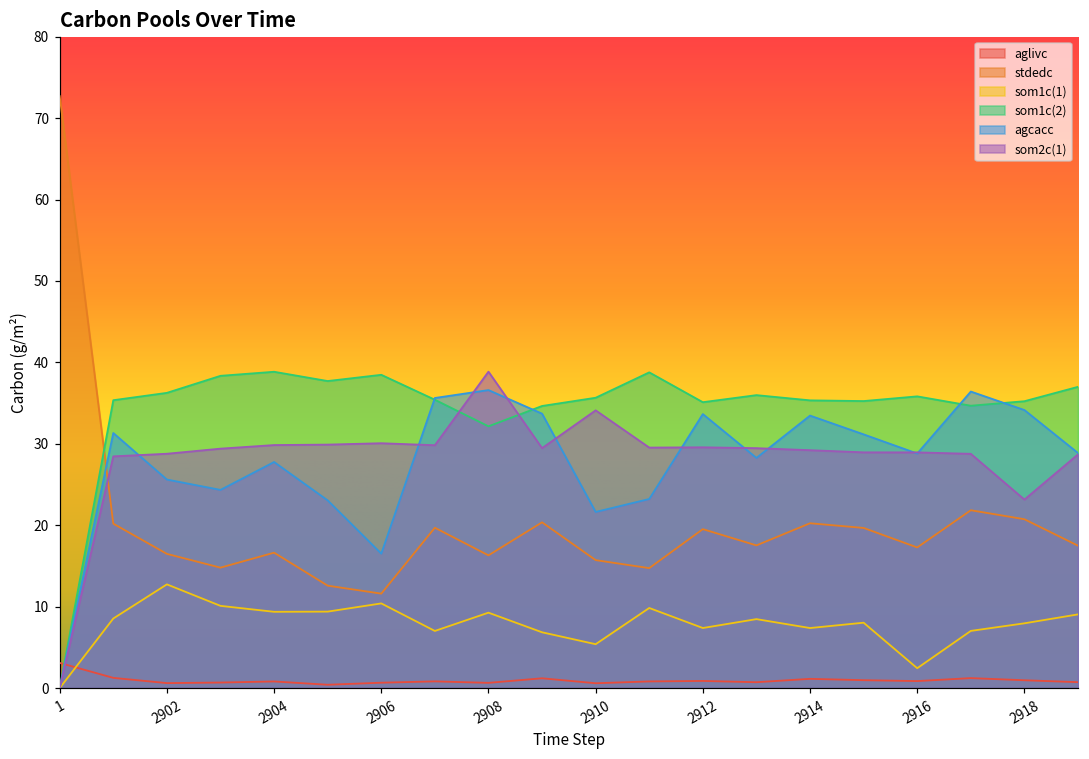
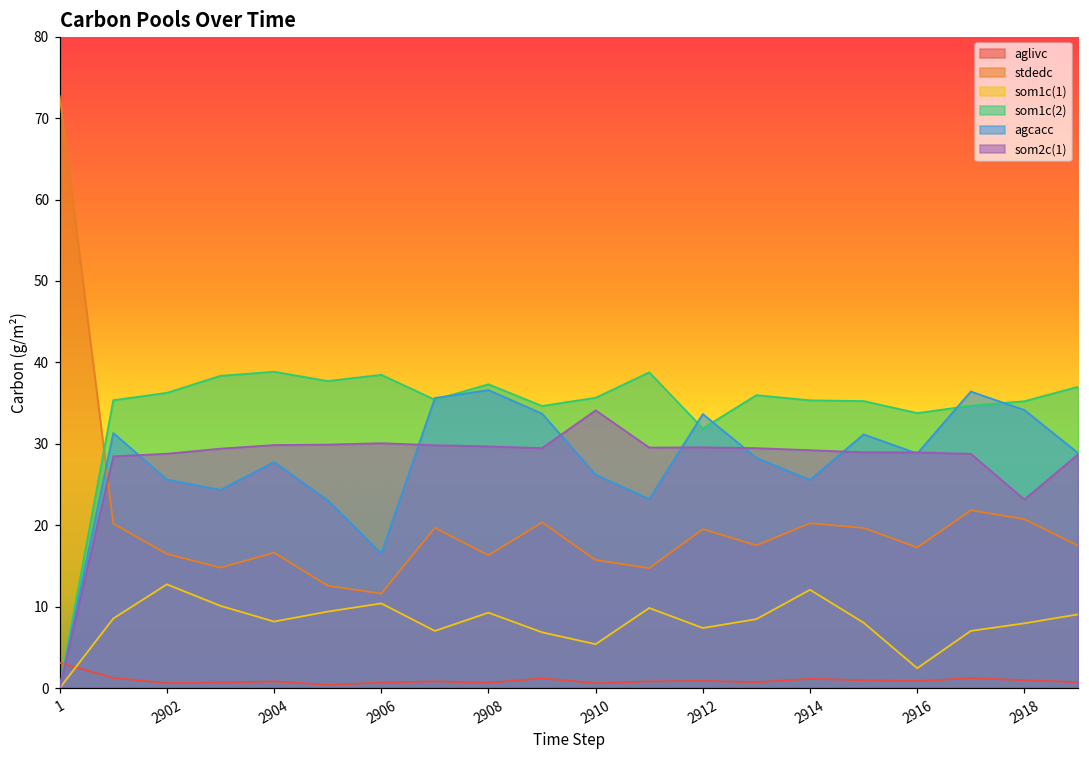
som1c(1), 2904: 9 -> 8
som1c(2), 2908: 32 -> 37
som2c(1), 2908: 39 -> 30
agcacc, 2910: 22 -> 26
som1c(2), 2912: 35 -> 32
som1c(1), 2914: 7 -> 12
agcacc, 2914: 33 -> 26
som1c(2), 2916: 36 -> 34
